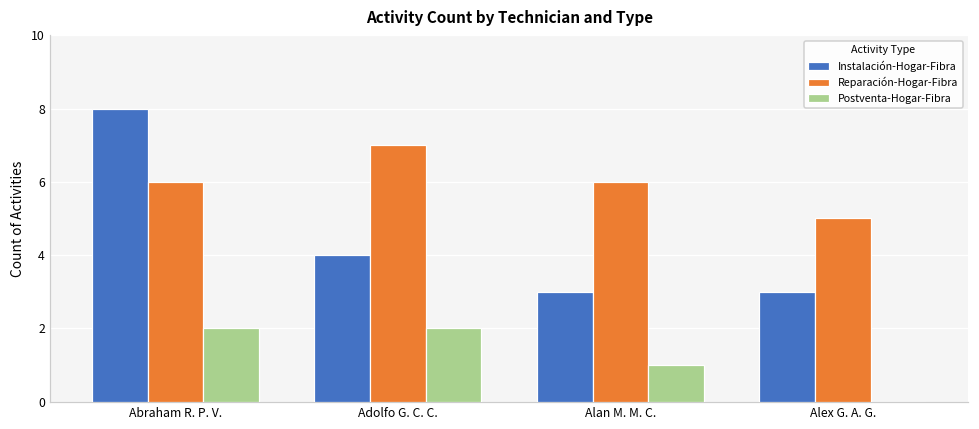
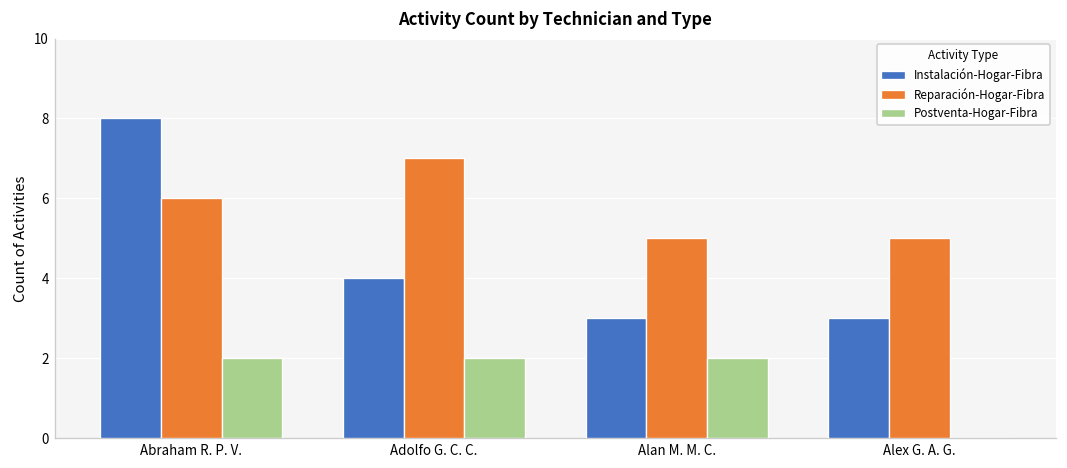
Reparación-Hogar-Fibra, Alan M. M. C.: 6 -> 5
Postventa-Hogar-Fibra, Alan M. M. C.: 1 -> 2
